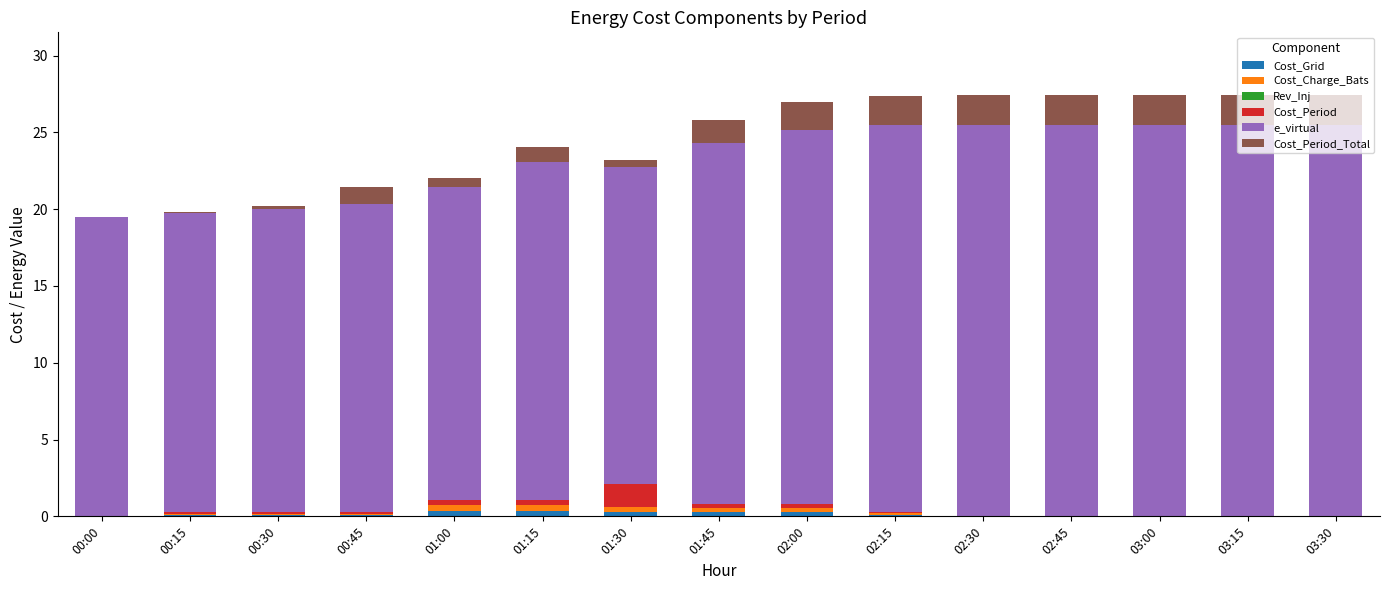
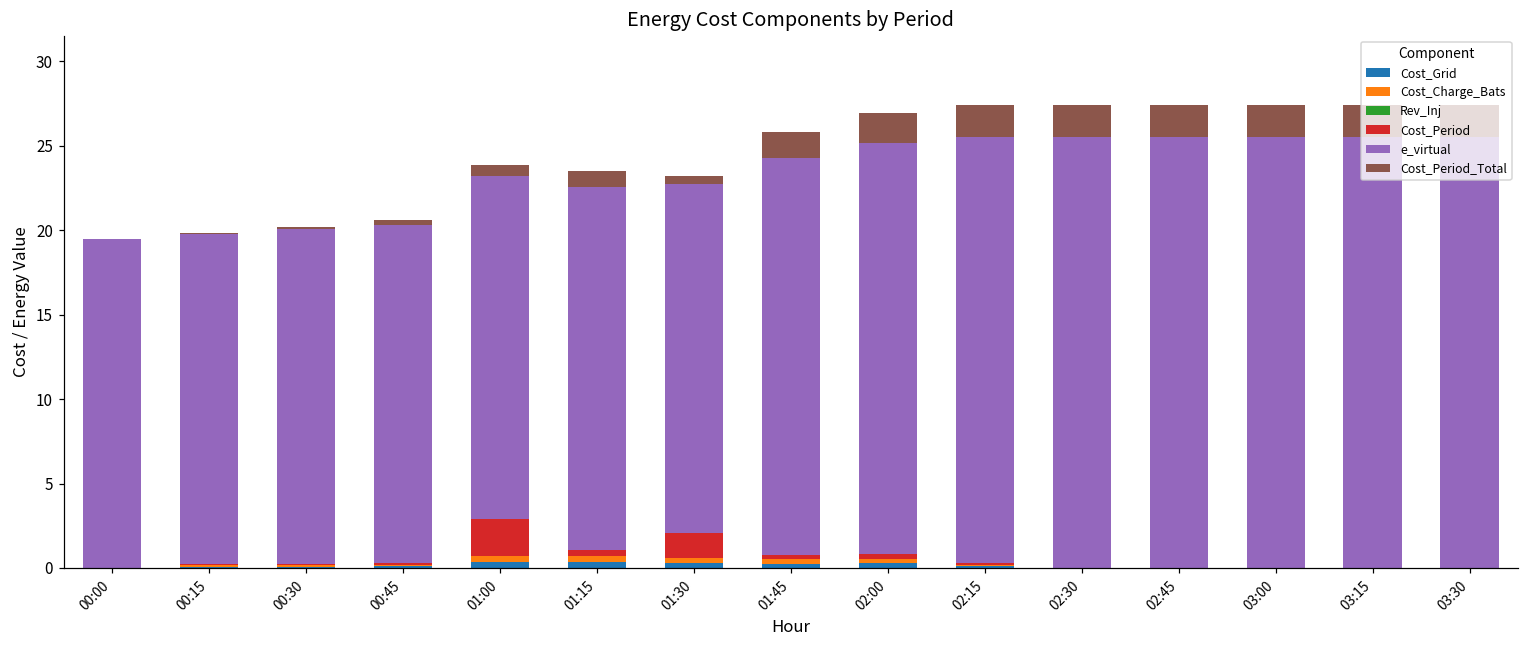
Cost_Period_Total, 00:45: 1.1 -> 0.3
Cost_Period, 01:00: 0.4 -> 2.2
e_virtual, 01:15: 22.0 -> 21.5
